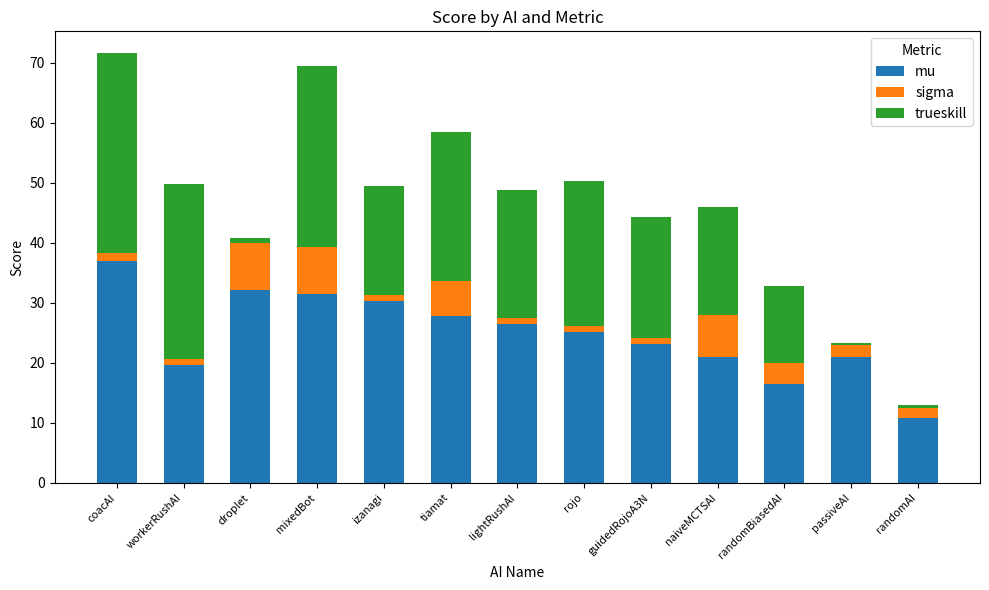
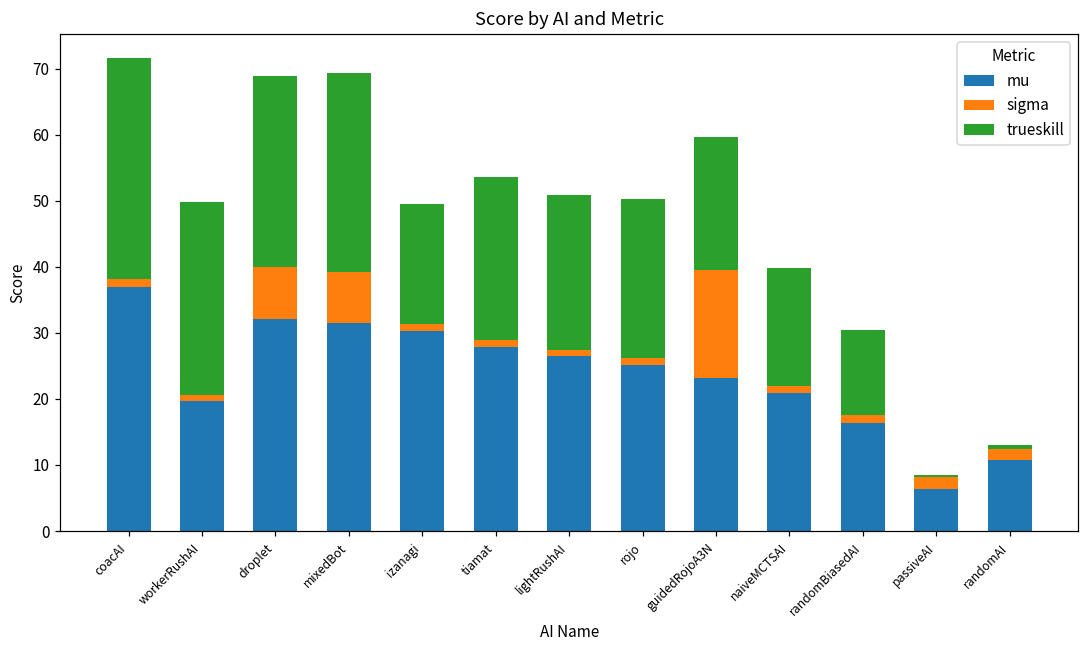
trueskill, droplet: 1 -> 29
sigma, tiamat: 6 -> 1
trueskill, lightRushAI: 21 -> 23
sigma, guidedRojoA3N: 1 -> 16
sigma, naiveMCTSAI: 7 -> 1
sigma, randomBiasedAI: 4 -> 1
mu, passiveAI: 21 -> 6
